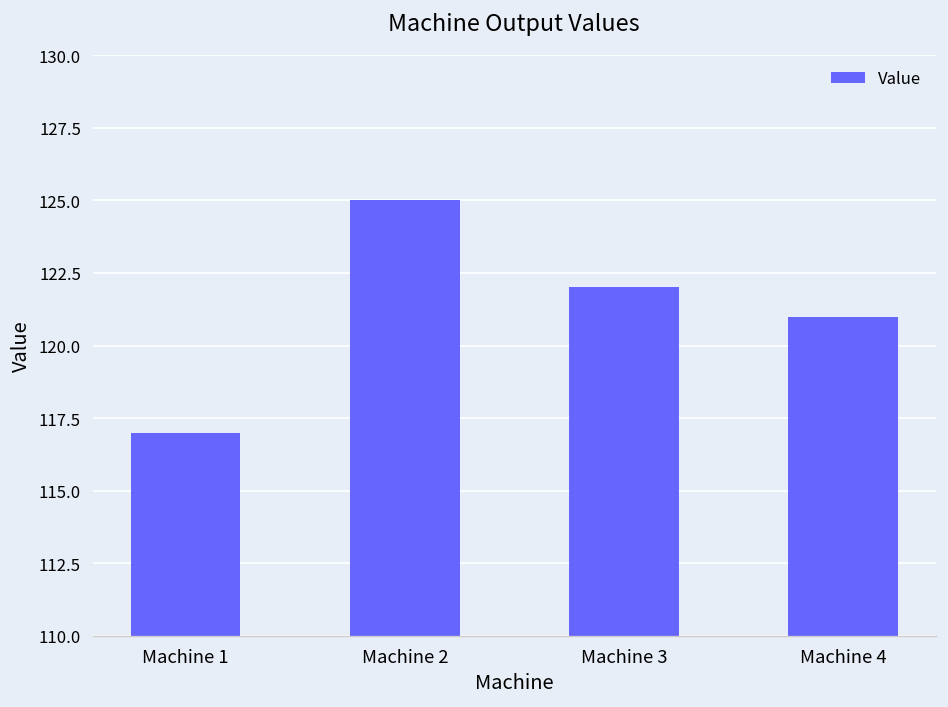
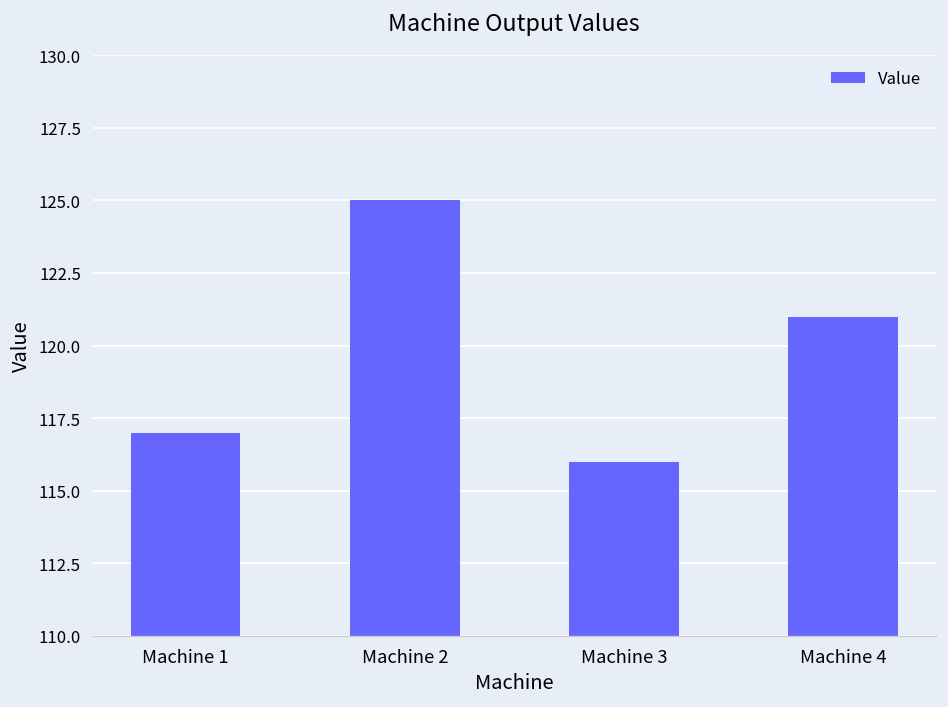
Machine 3: 122 -> 116
